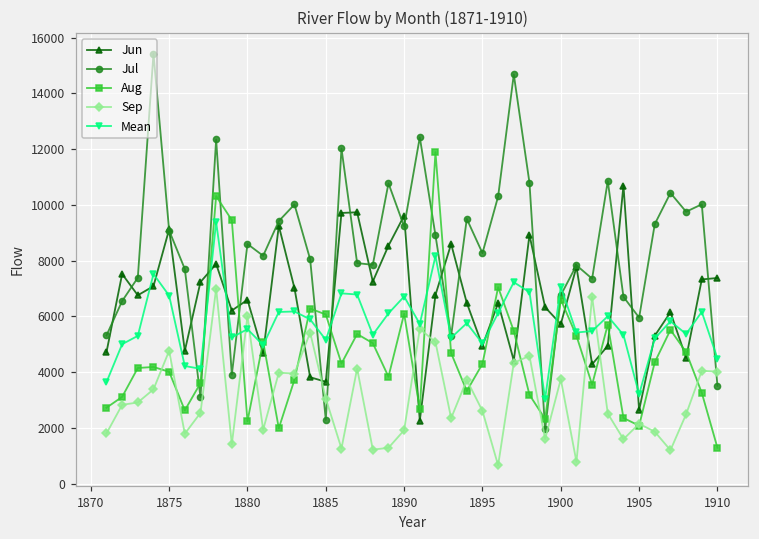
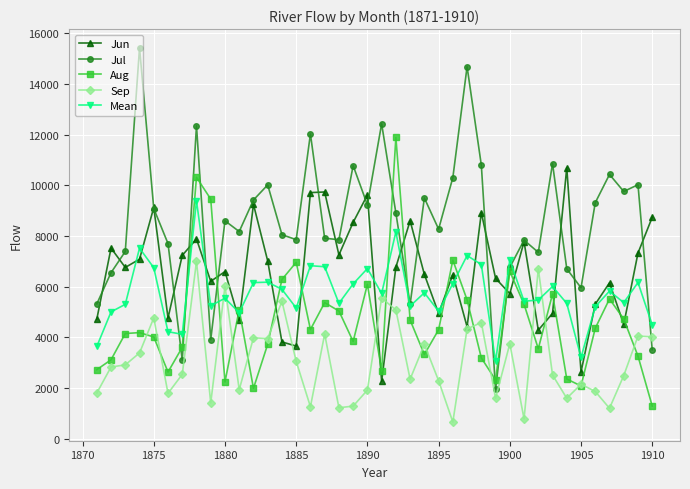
Jul, 1885: 2300 -> 7900
Aug, 1885: 6100 -> 7000
Sep, 1895: 2600 -> 2300
Jun, 1910: 7400 -> 8700
